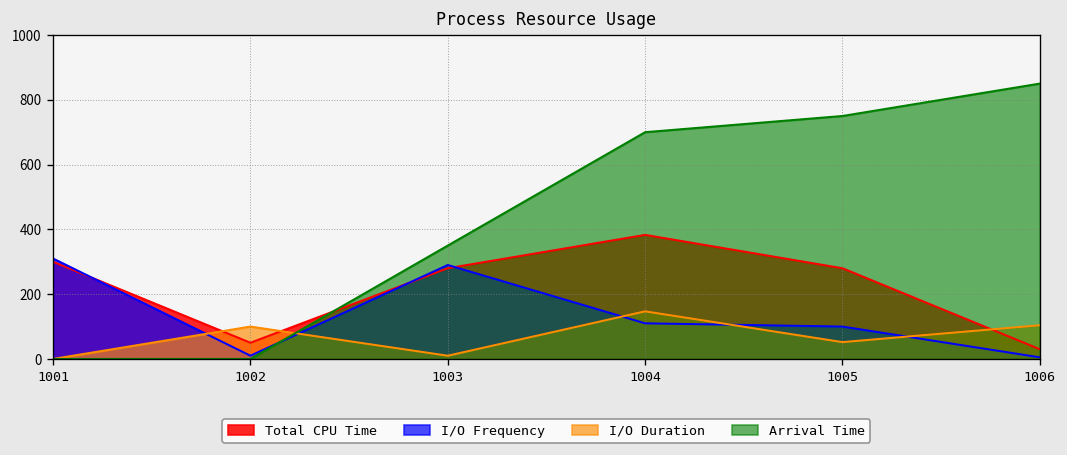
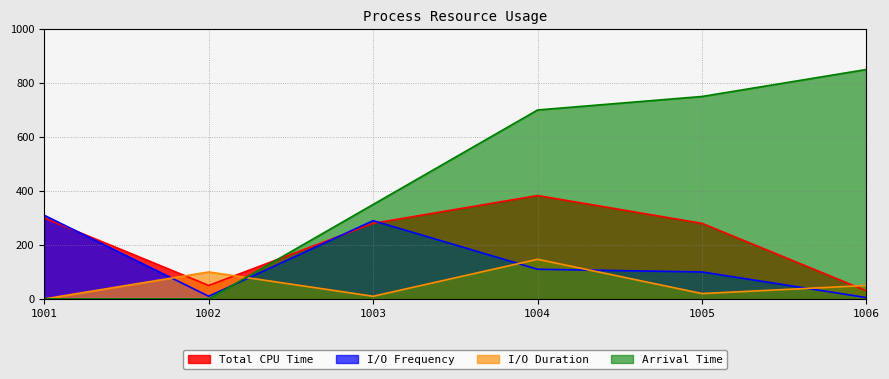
I/O Duration, 1005: 50 -> 20
I/O Duration, 1006: 100 -> 50
